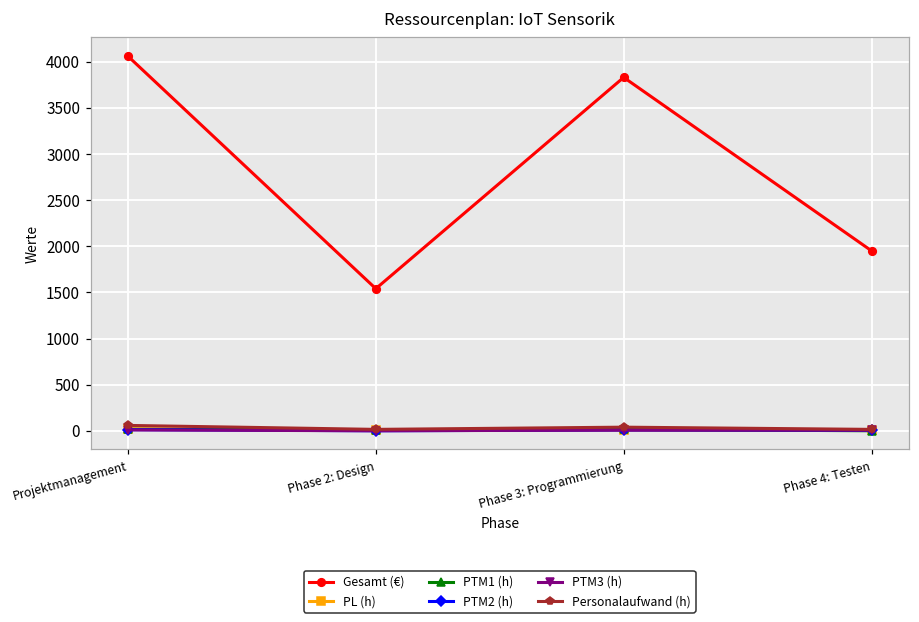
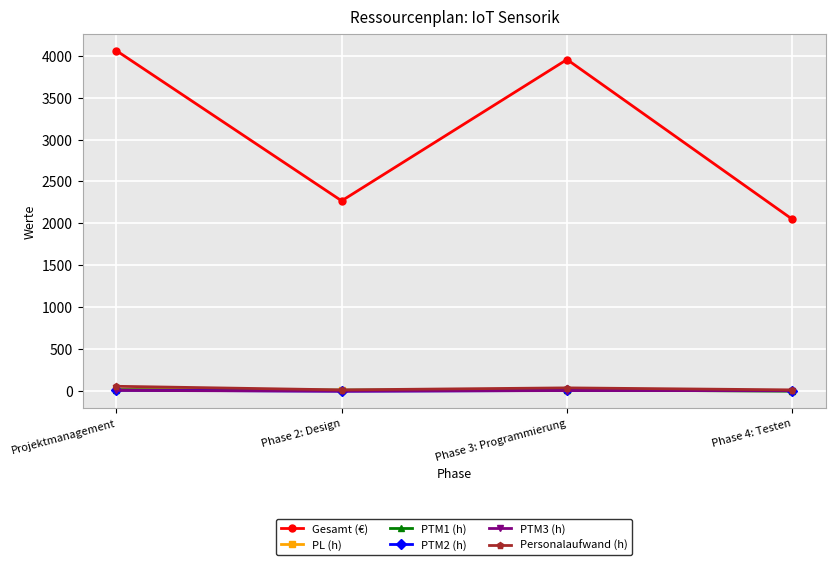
Gesamt (€), Phase 2: Design: 1500 -> 2300
Gesamt (€), Phase 3: Programmierung: 3800 -> 4000
Gesamt (€), Phase 4: Testen: 1950 -> 2050
